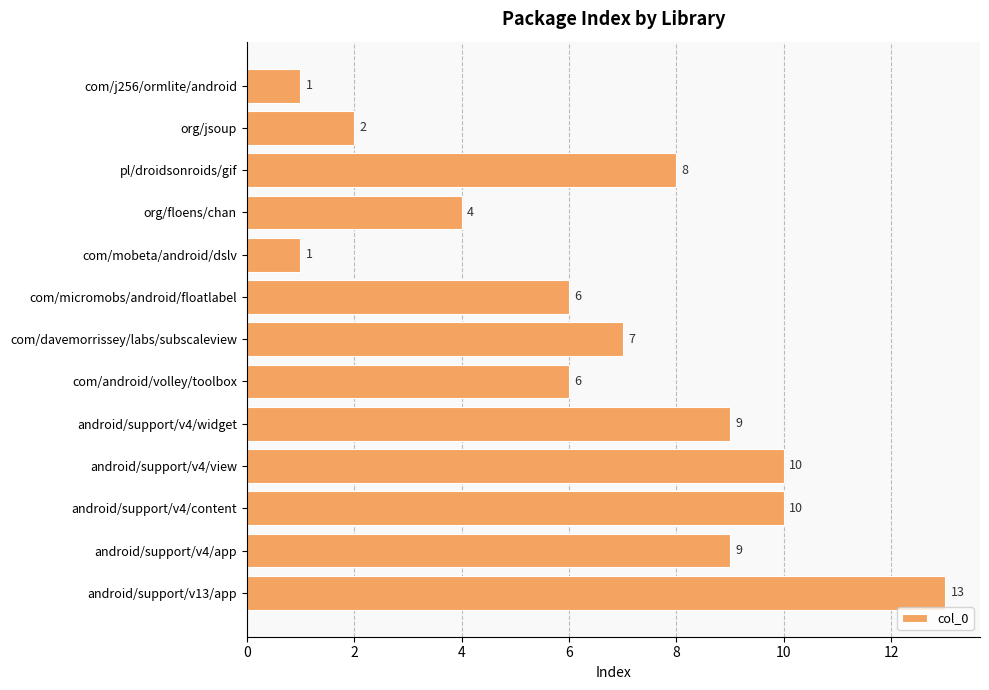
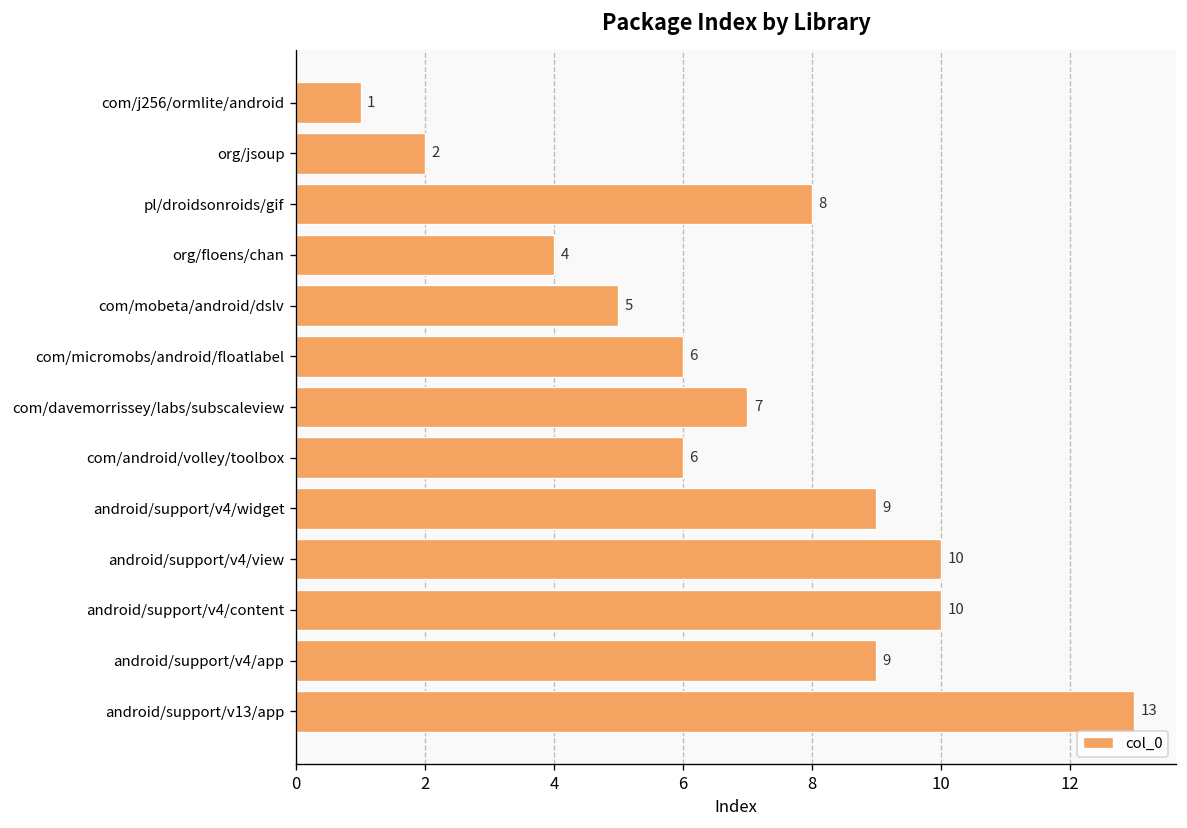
com/mobeta/android/dslv: 1 -> 5
